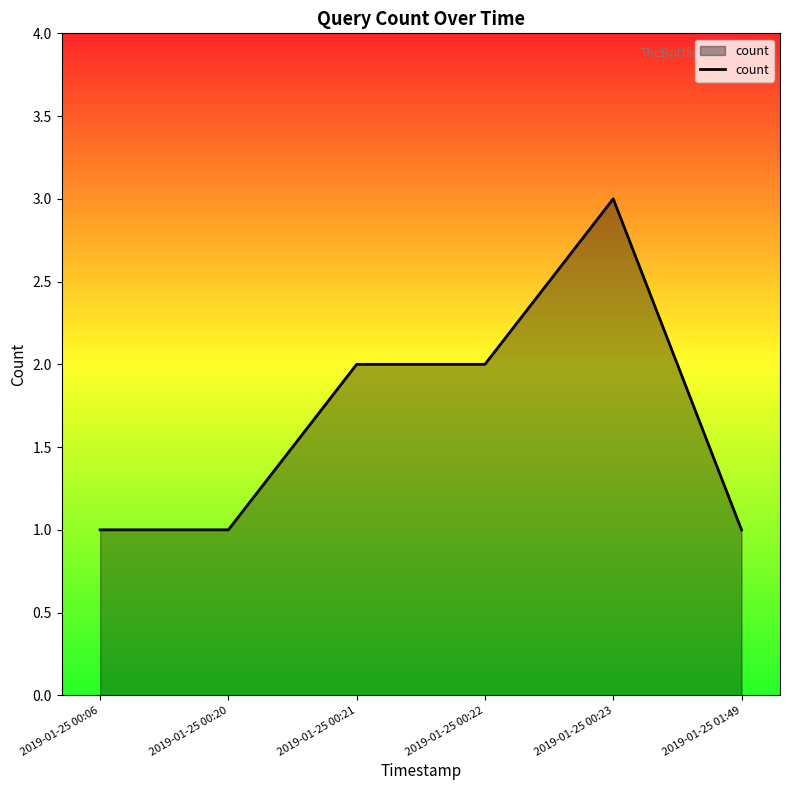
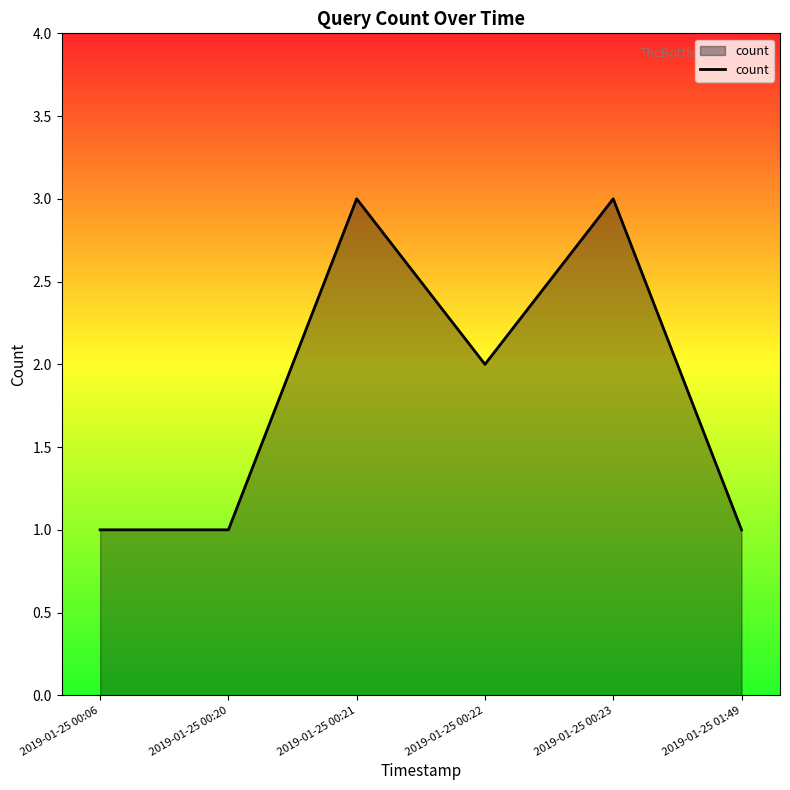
2019-01-25 00:21: 2 -> 3
